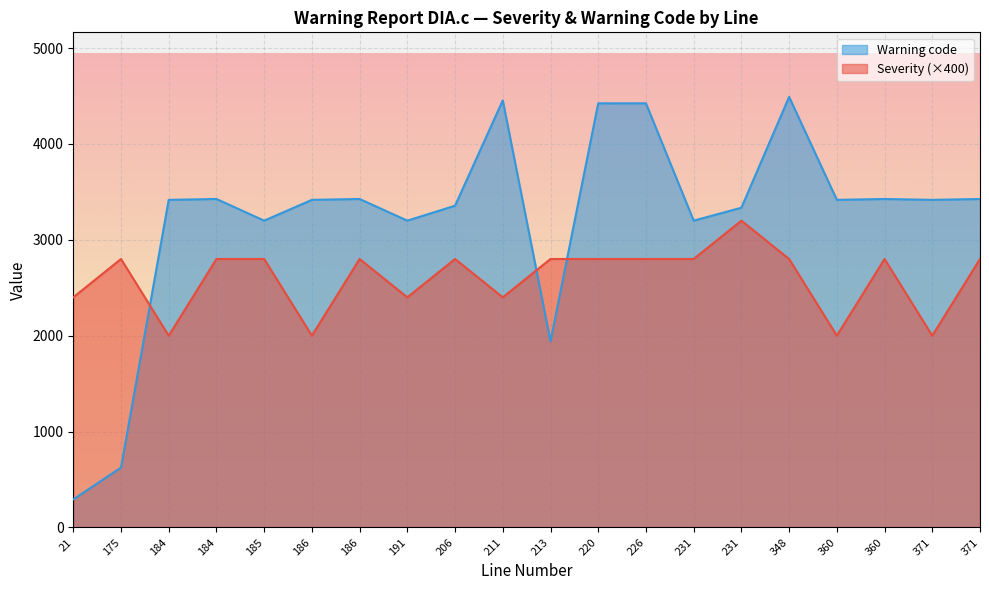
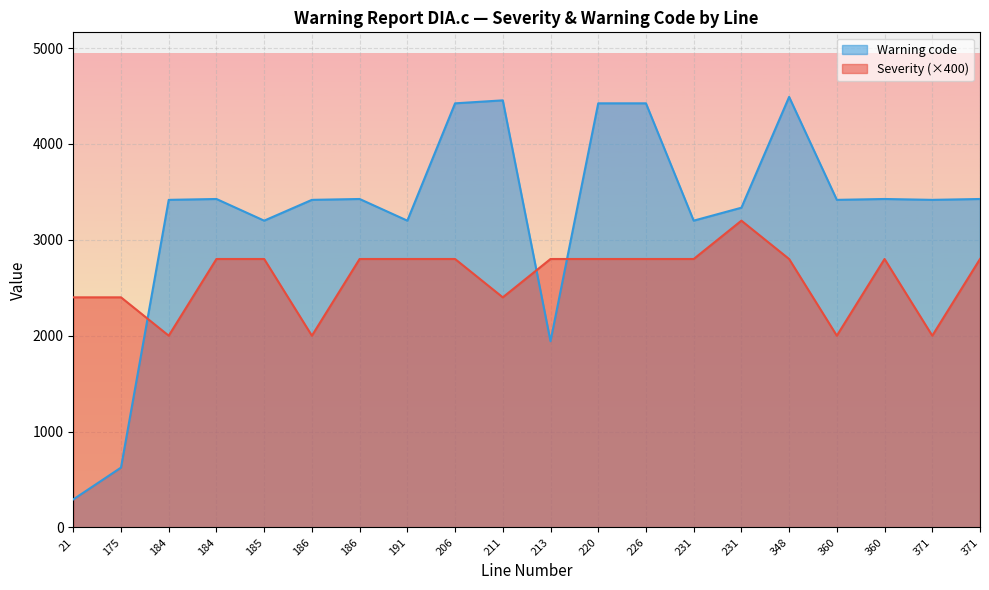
Severity (×400), 175: 2800 -> 2400
Severity (×400), 191: 2400 -> 2800
Warning code, 206: 3400 -> 4400
